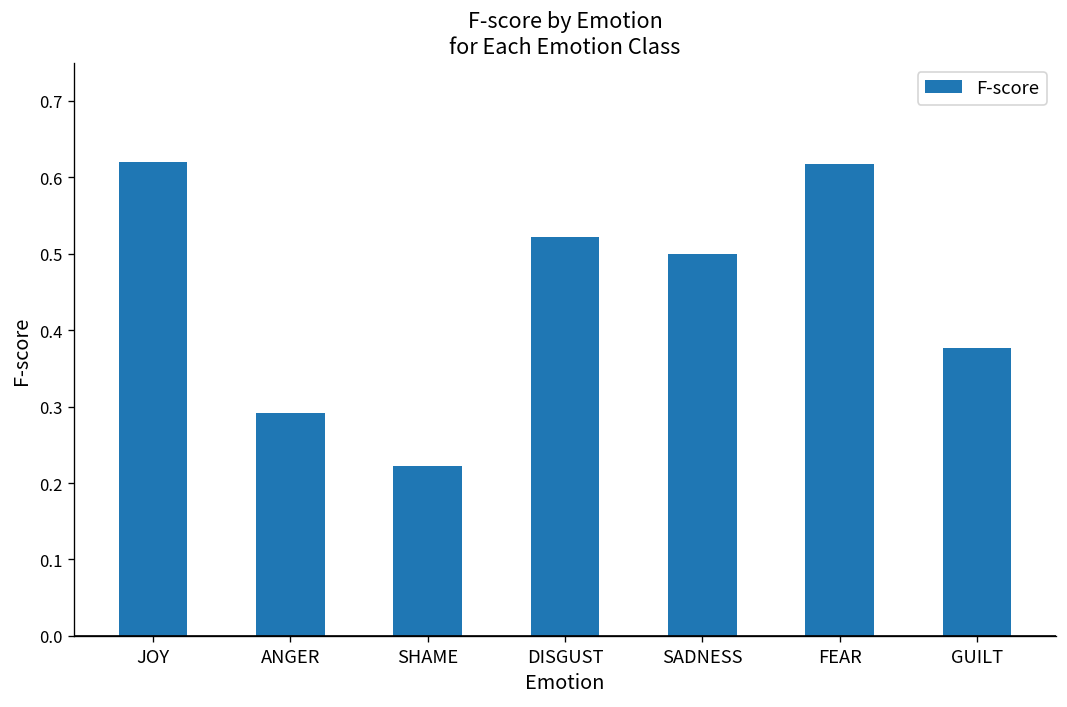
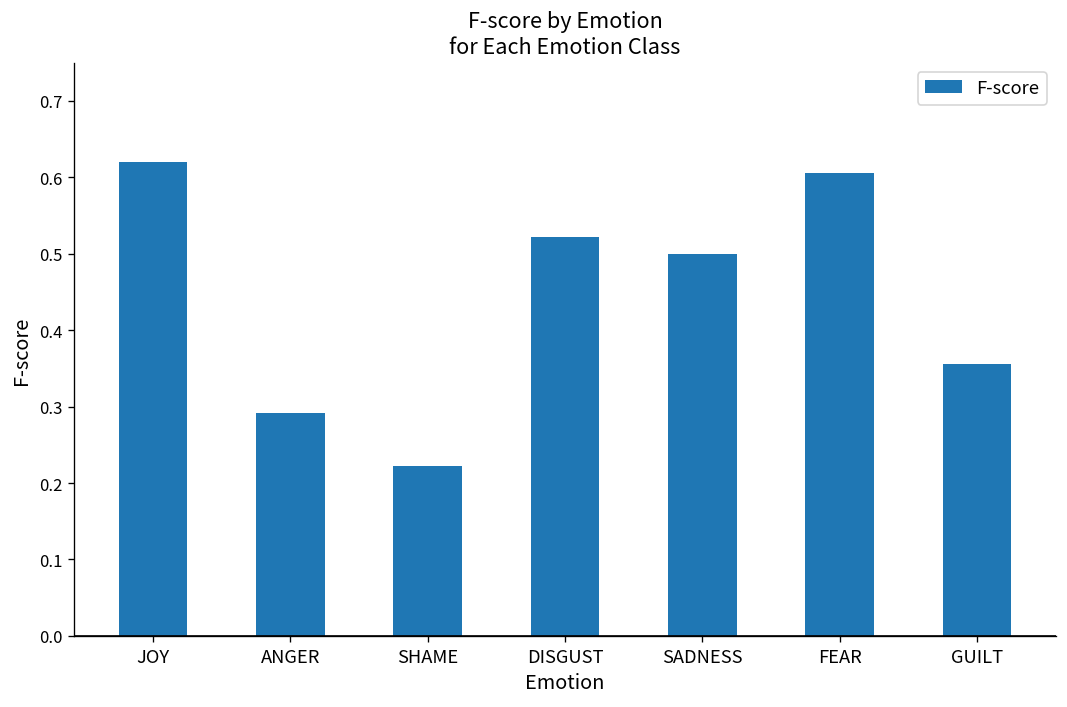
FEAR: 0.62 -> 0.61
GUILT: 0.38 -> 0.36
